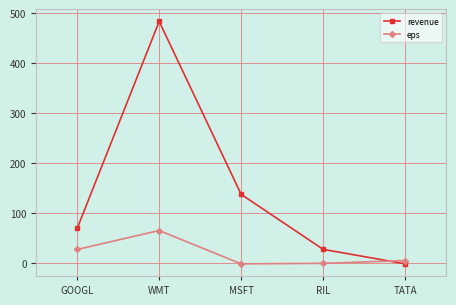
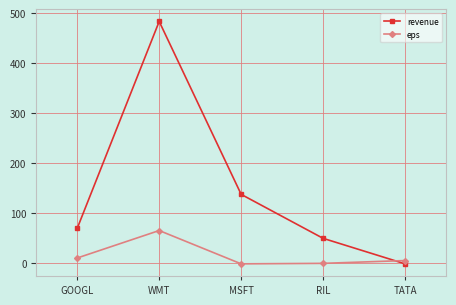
eps, GOOGL: 30 -> 10
revenue, RIL: 30 -> 50
